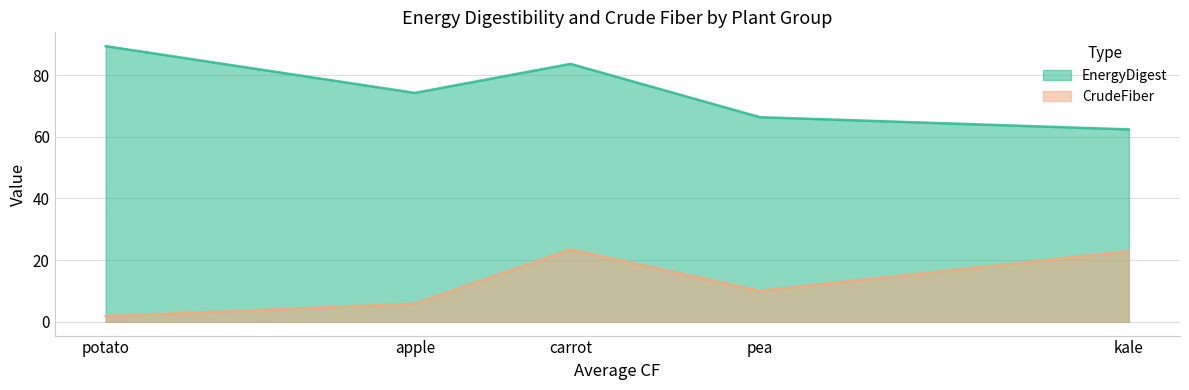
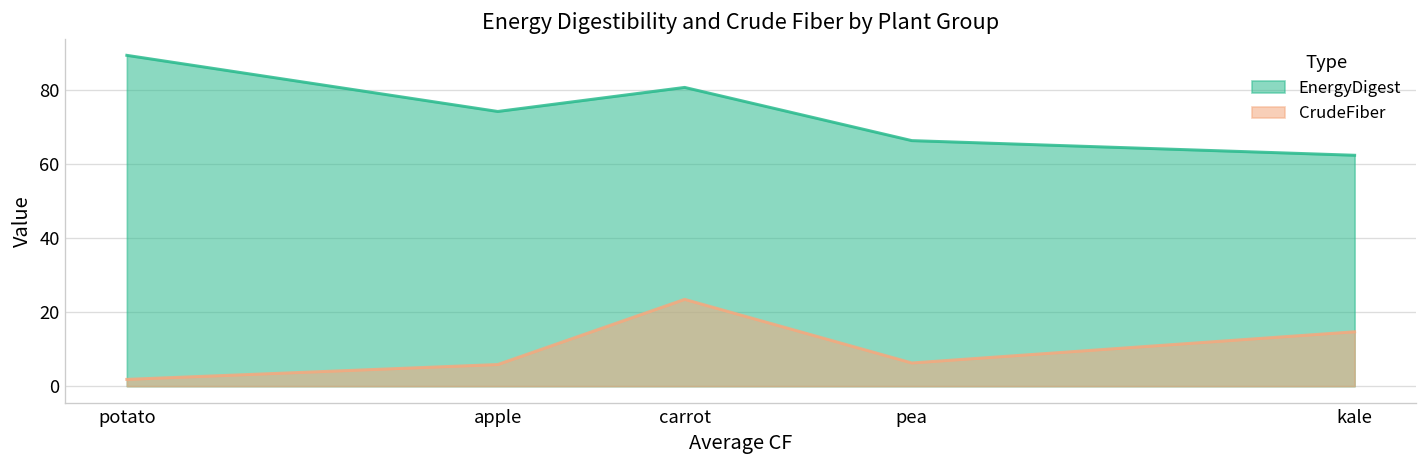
EnergyDigest, carrot: 84 -> 81
CrudeFiber, pea: 10 -> 6
CrudeFiber, kale: 23 -> 15
